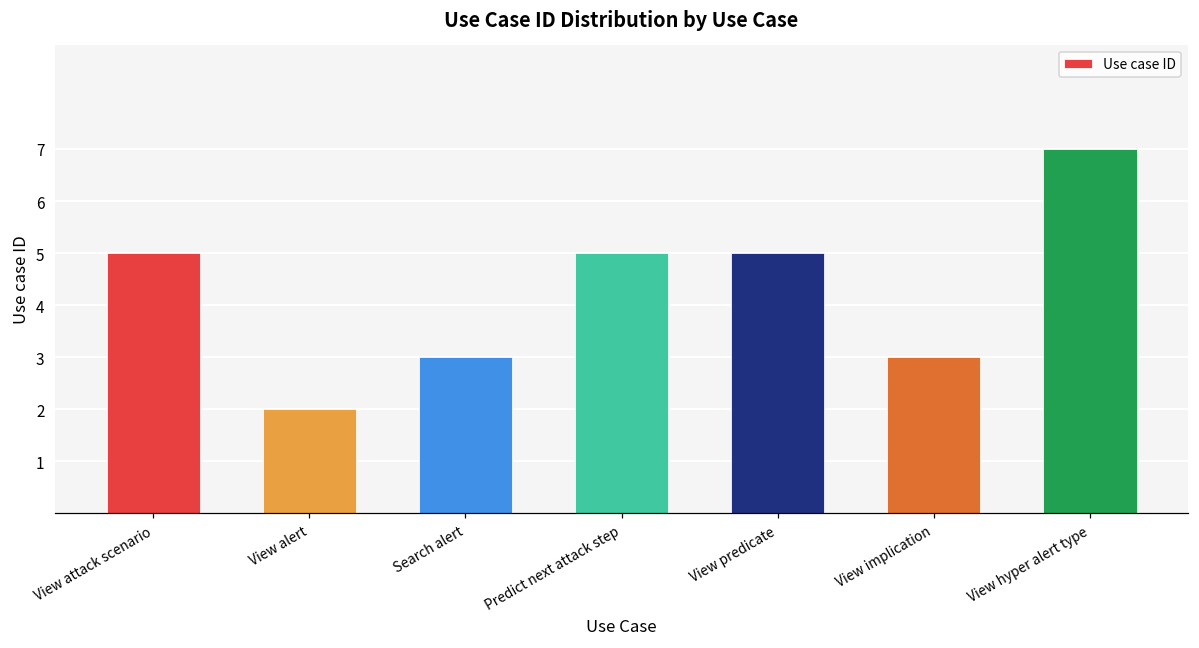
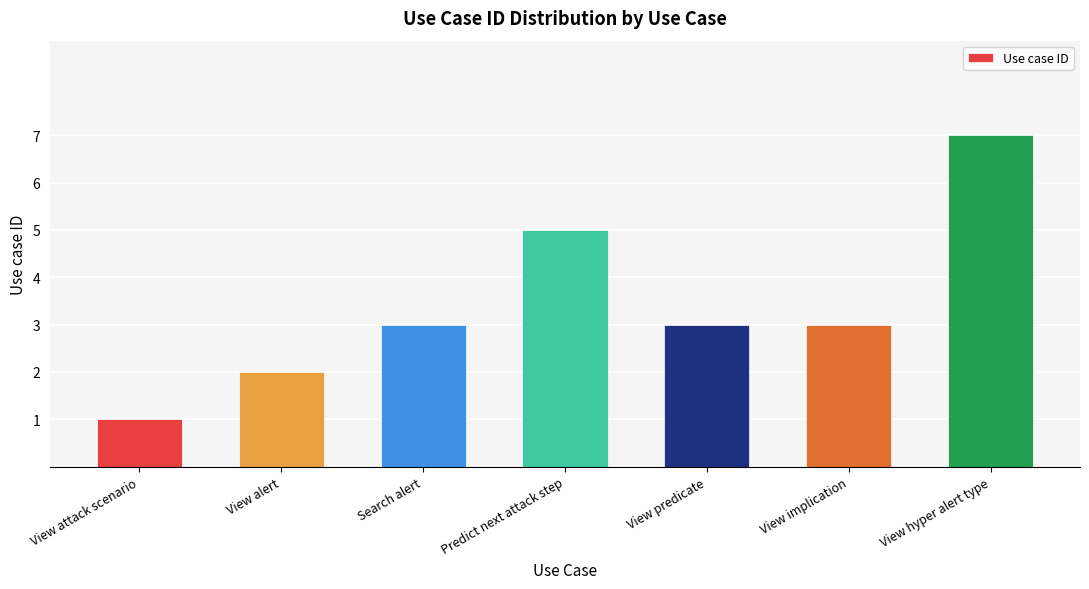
View attack scenario: 5 -> 1
View predicate: 5 -> 3
